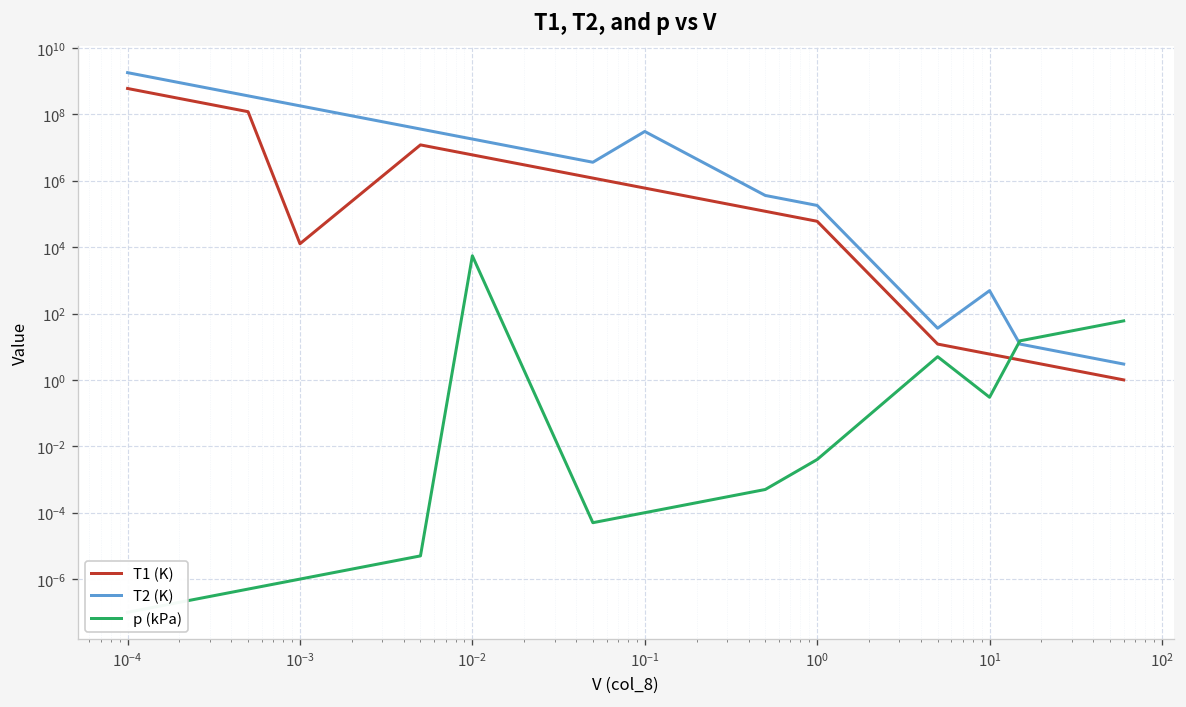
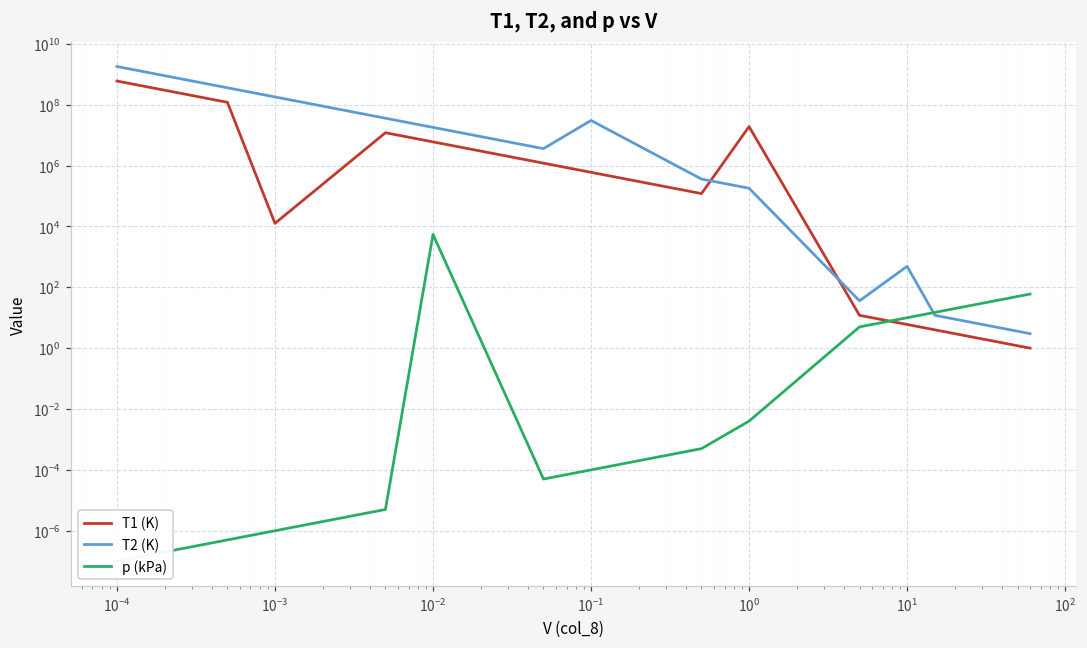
T1 (K), 10^0: 60000 -> 20000000
p (kPa), 10^1: 0.3 -> 10
